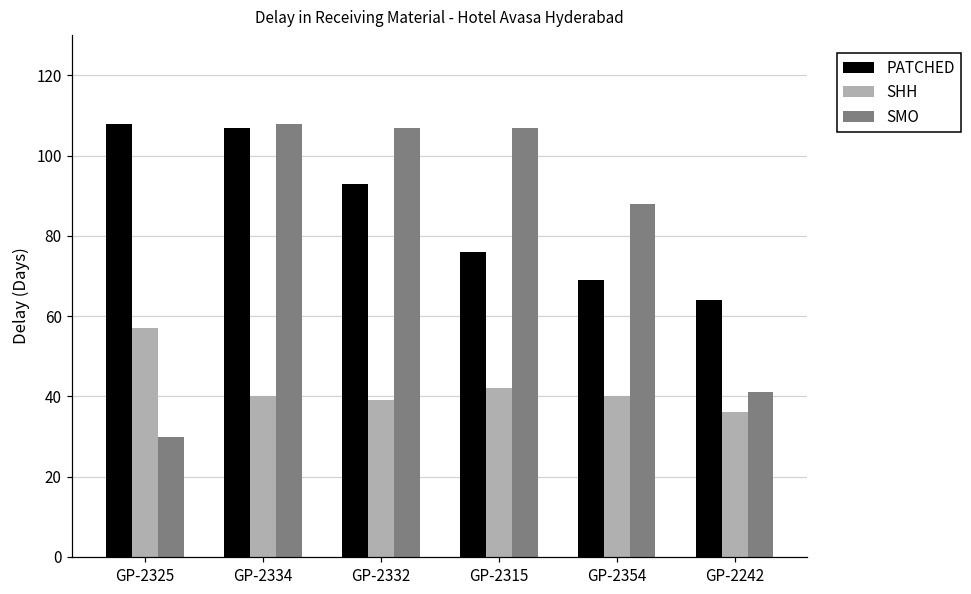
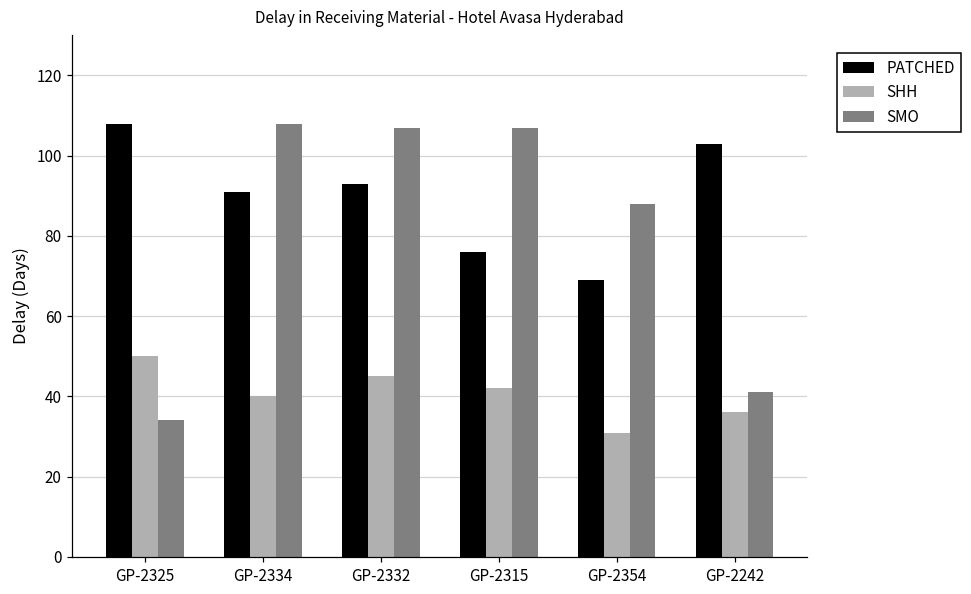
SHH, GP-2325: 57 -> 50
SMO, GP-2325: 30 -> 34
PATCHED, GP-2334: 107 -> 91
SHH, GP-2332: 39 -> 45
SHH, GP-2354: 40 -> 31
PATCHED, GP-2242: 64 -> 103
